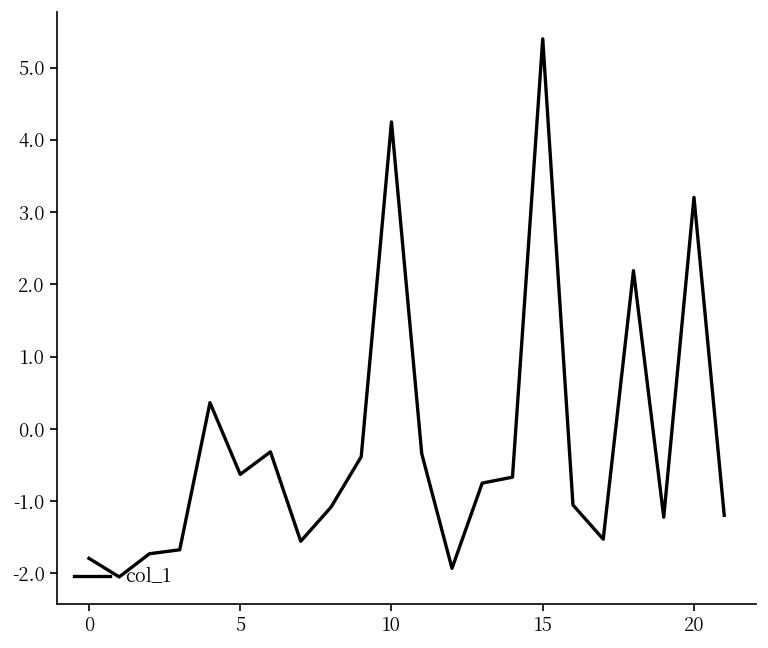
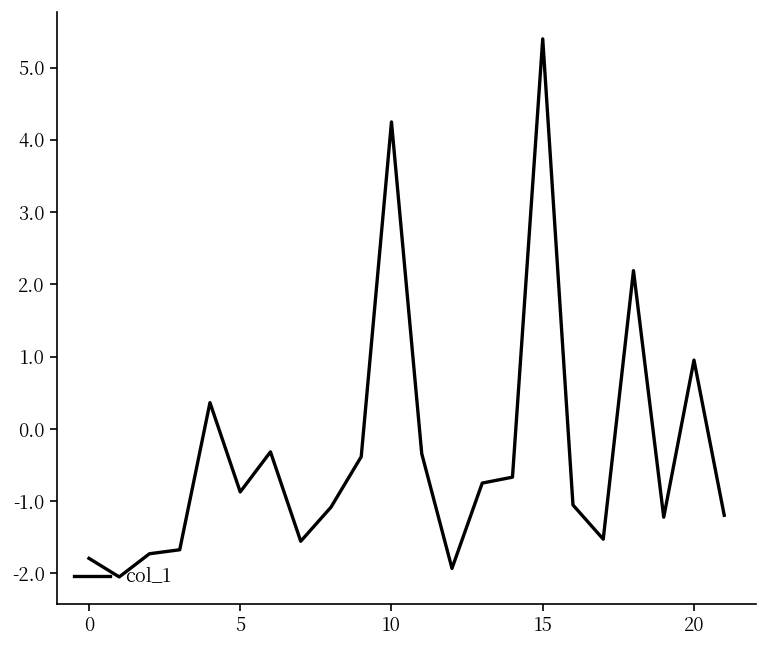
5: -0.6 -> -0.9
20: 3.2 -> 1.0
